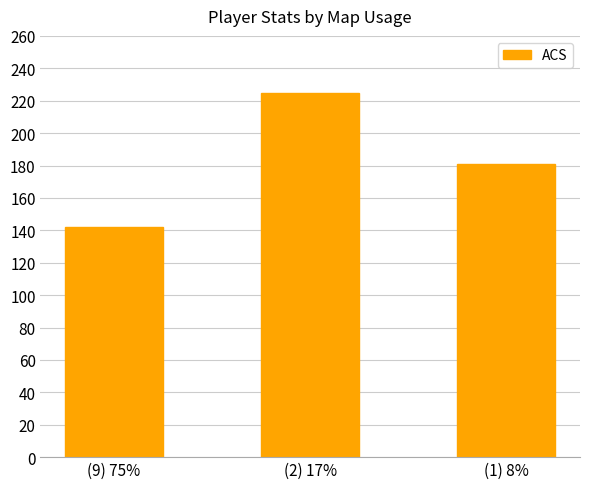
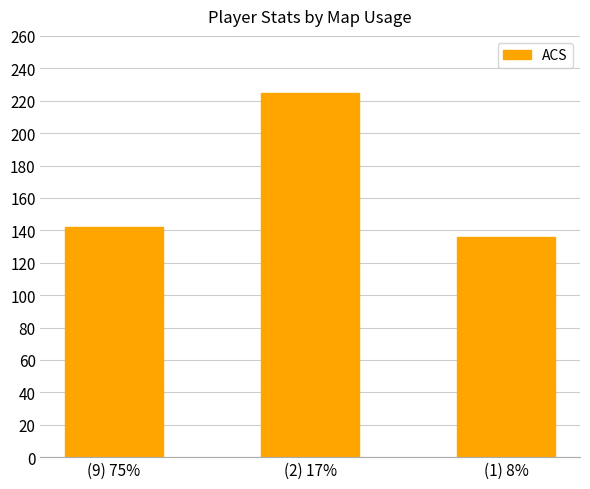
(1) 8%: 181 -> 136
